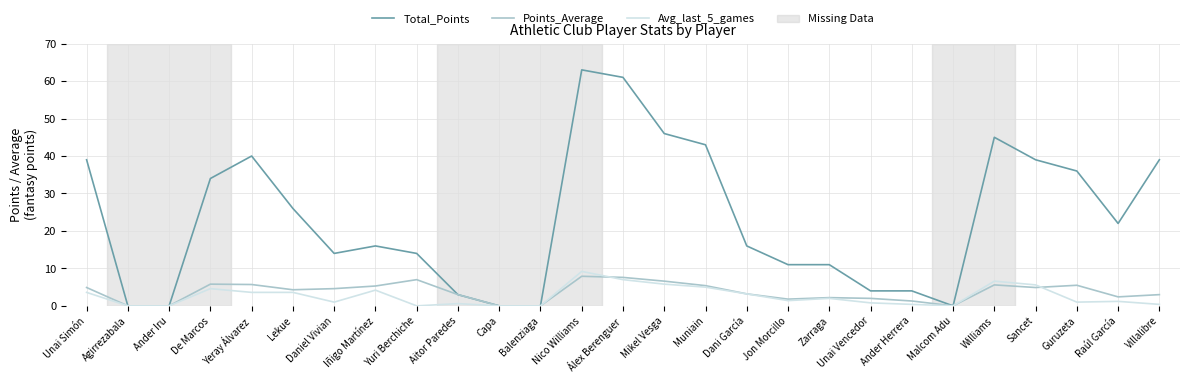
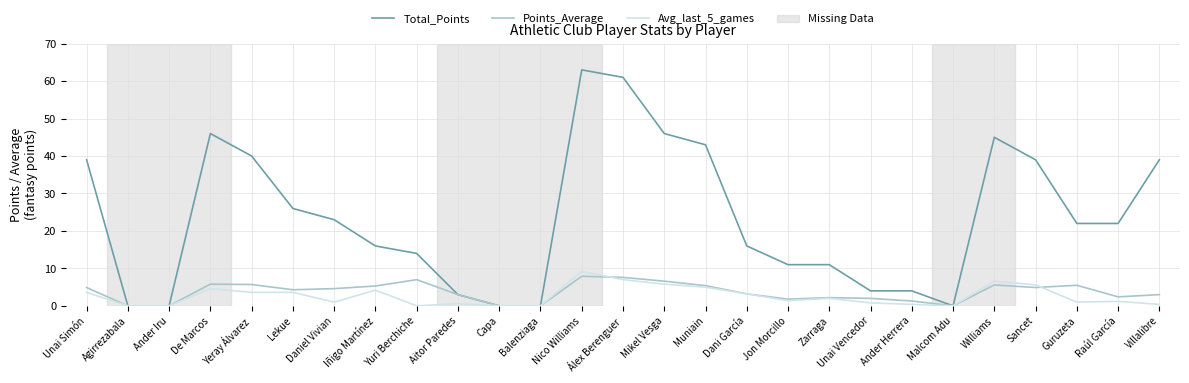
Total_Points, De Marcos: 34 -> 46
Total_Points, Daniel Vivian: 14 -> 23
Total_Points, Guruzeta: 36 -> 22
